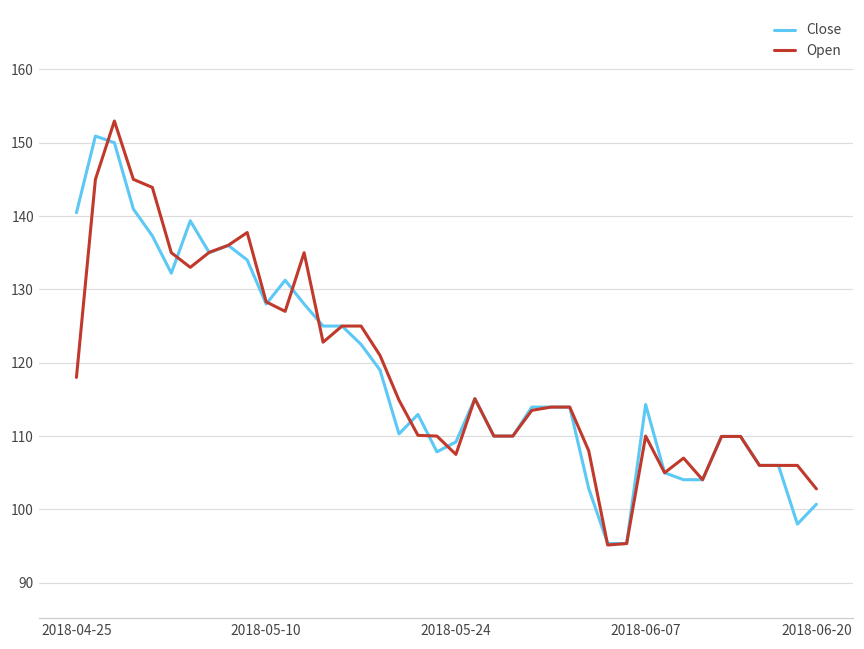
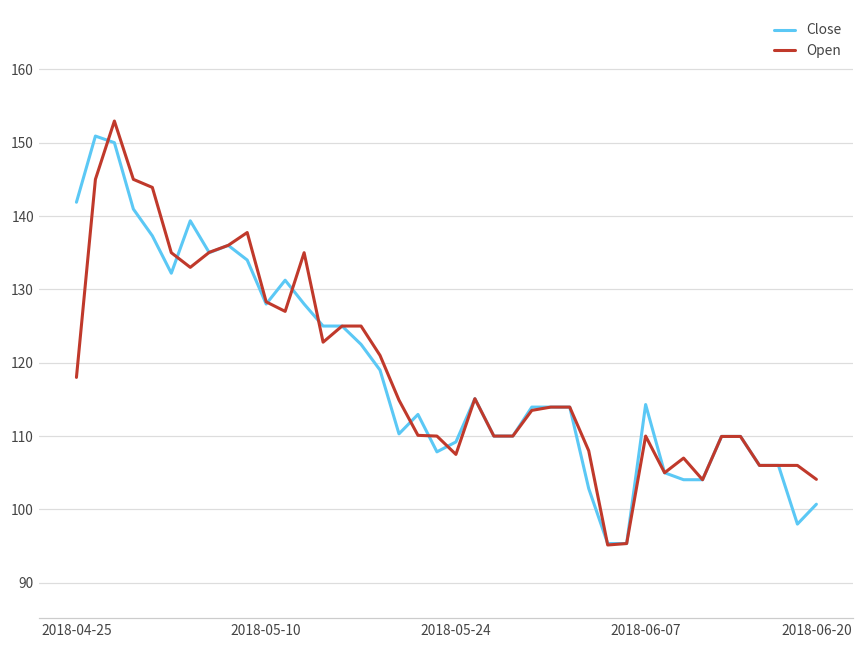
Close, 2018-04-25: 140 -> 142
Open, 2018-06-20: 103 -> 104
